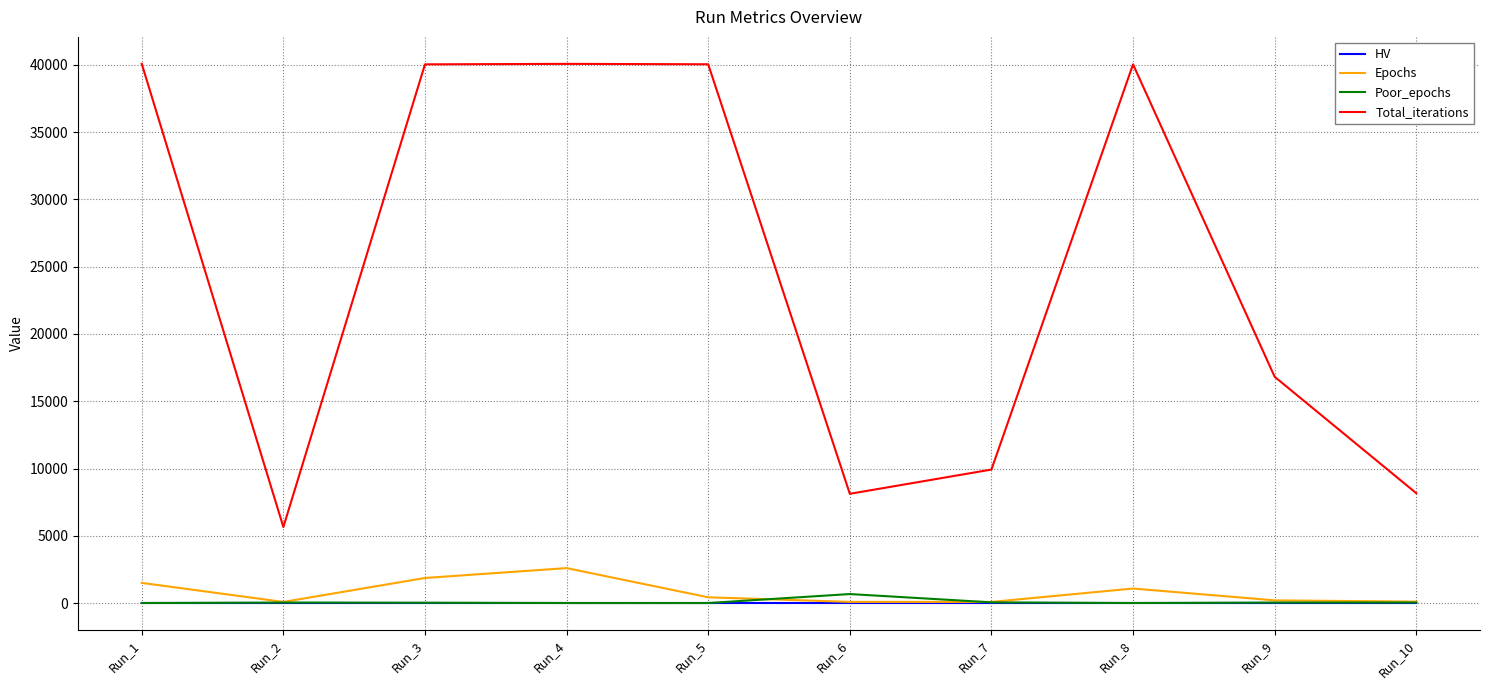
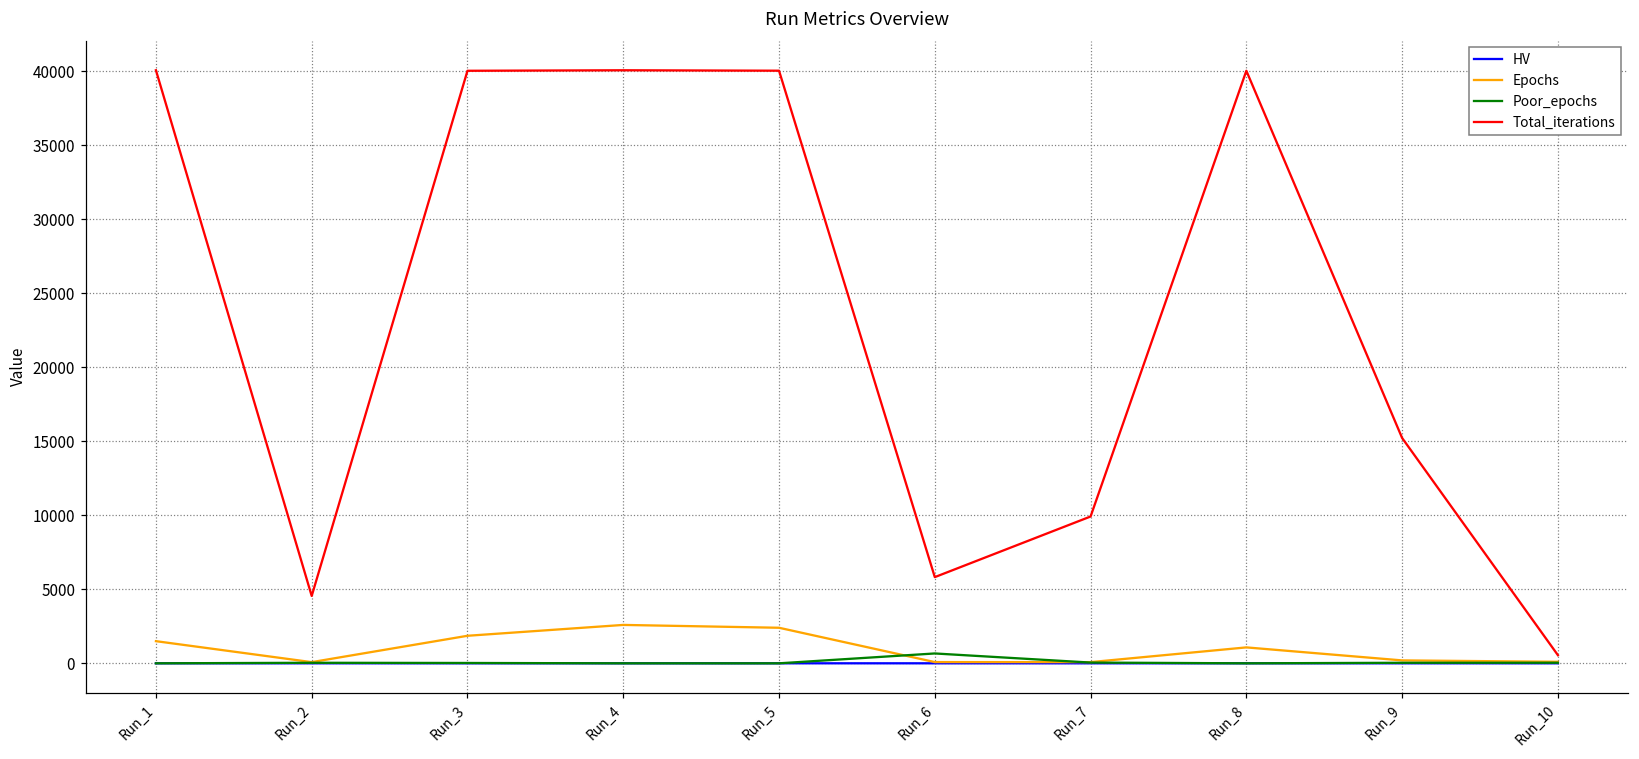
Total_iterations, Run_2: 5600 -> 4600
Epochs, Run_5: 400 -> 2400
Total_iterations, Run_6: 8100 -> 5800
Total_iterations, Run_9: 16800 -> 15200
Total_iterations, Run_10: 8200 -> 600
